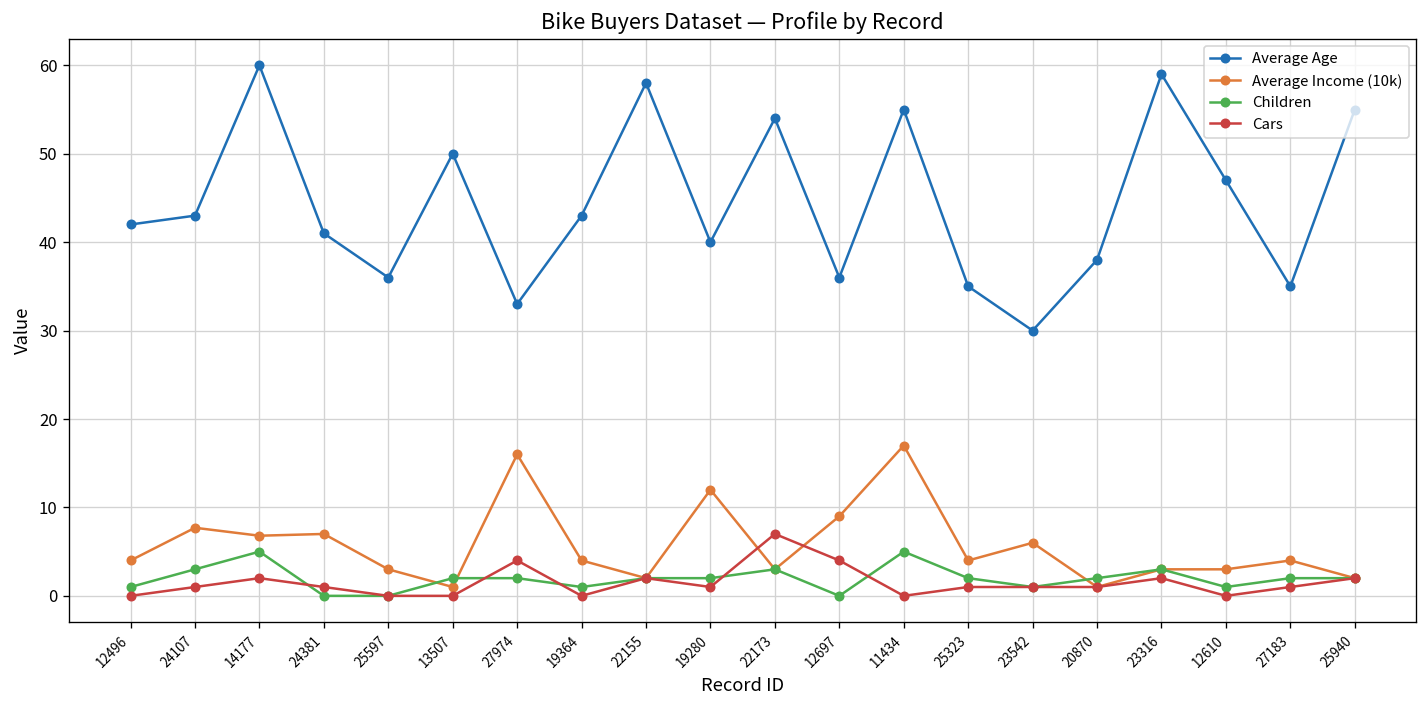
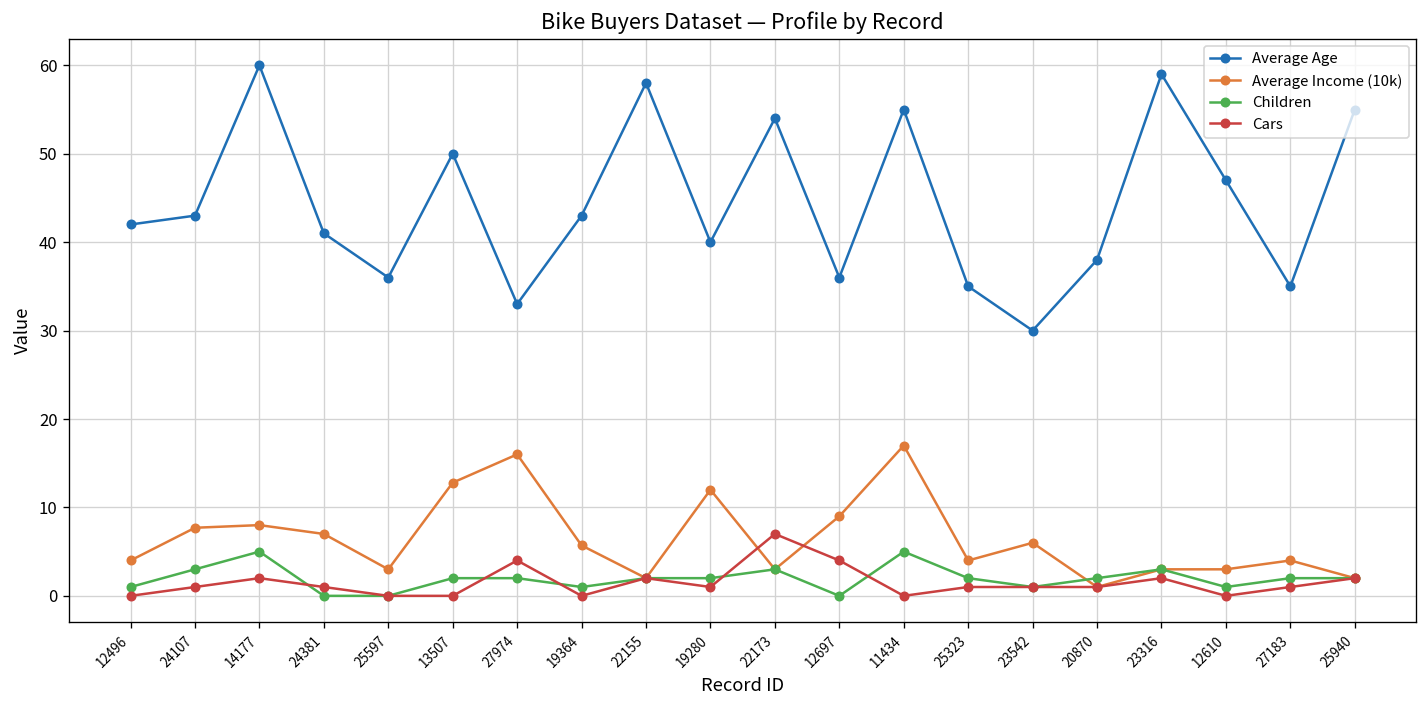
Average Income (10k), 14177: 7 -> 8
Average Income (10k), 13507: 1 -> 13
Average Income (10k), 19364: 4 -> 6
